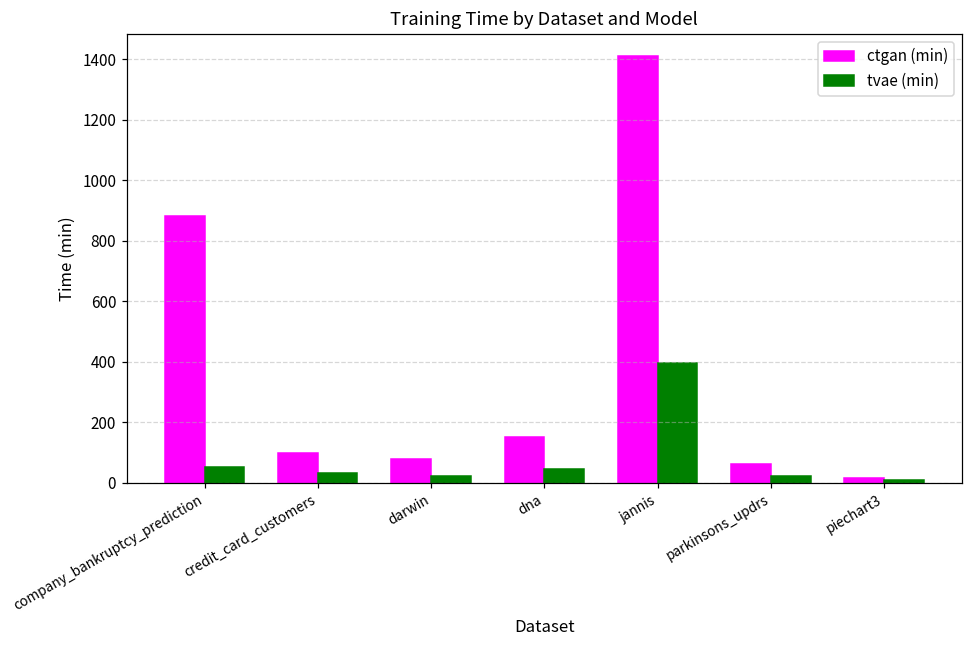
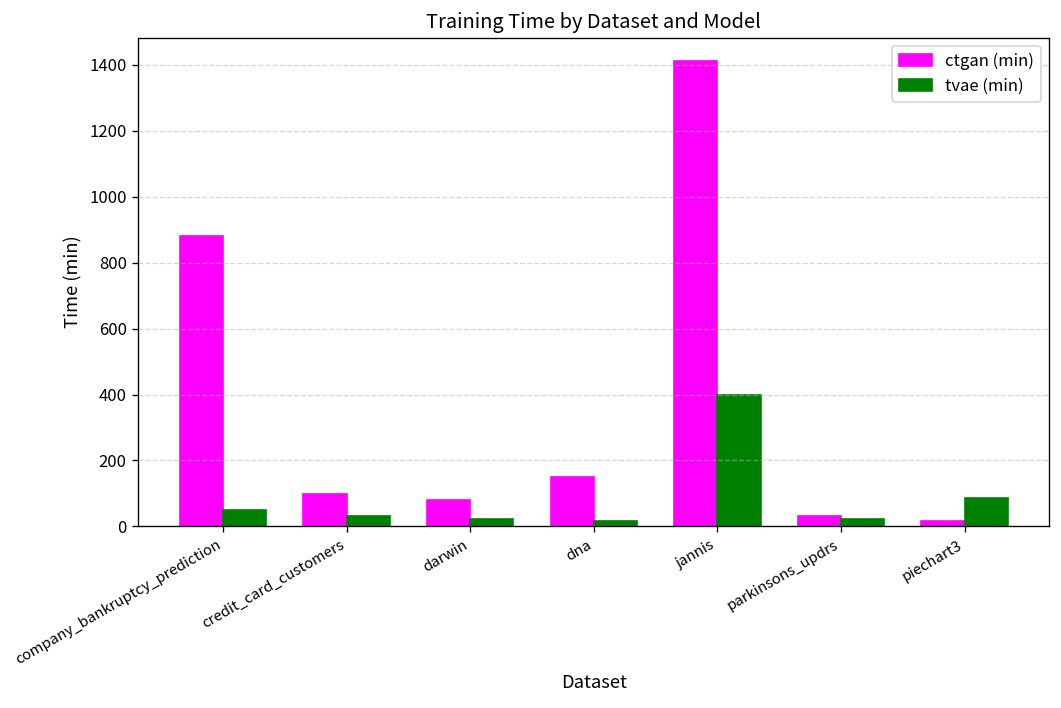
tvae (min), dna: 50 -> 20
ctgan (min), parkinsons_updrs: 60 -> 30
tvae (min), piechart3: 10 -> 90
